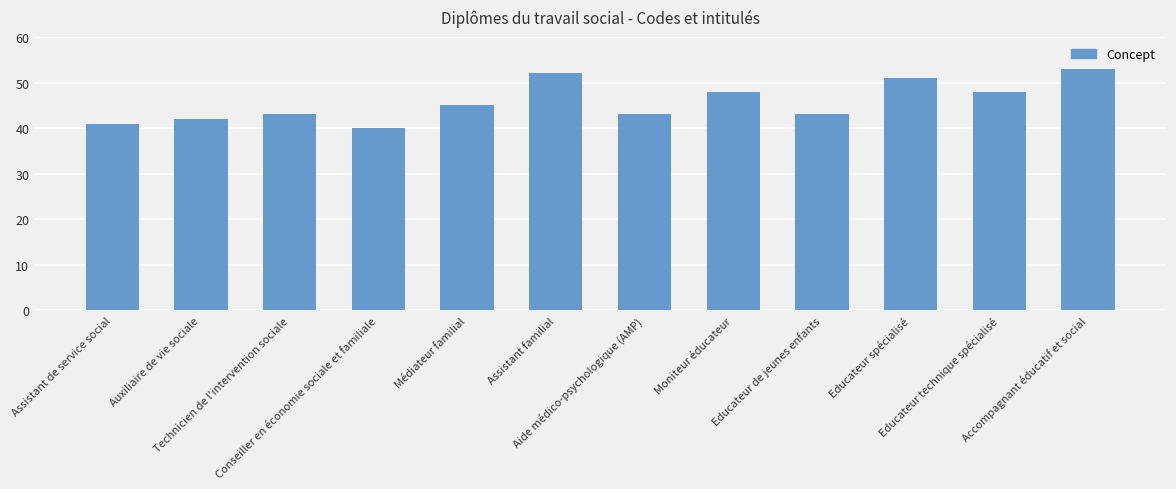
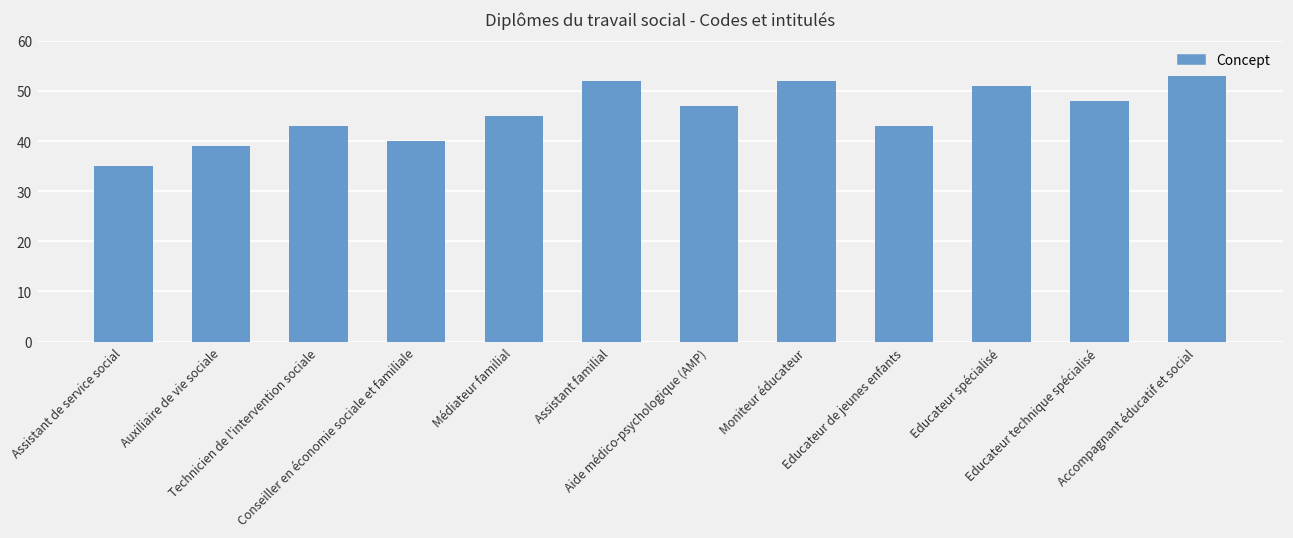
Assistant de service social: 41 -> 35
Auxiliaire de vie sociale: 42 -> 39
Aide médico-psychologique (AMP): 43 -> 47
Moniteur éducateur: 48 -> 52
